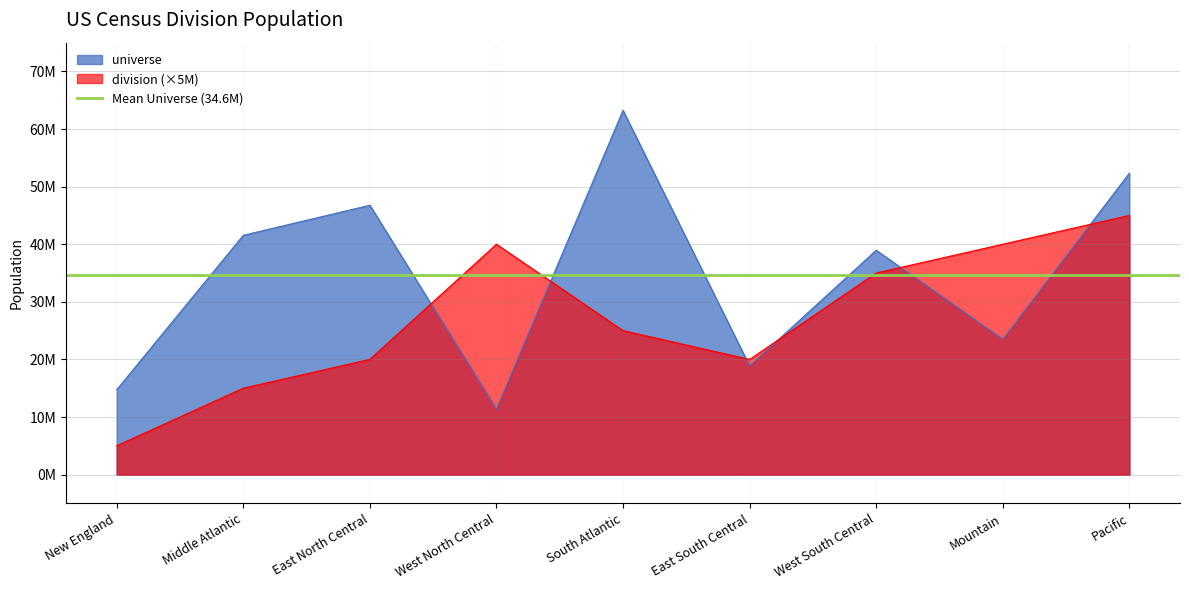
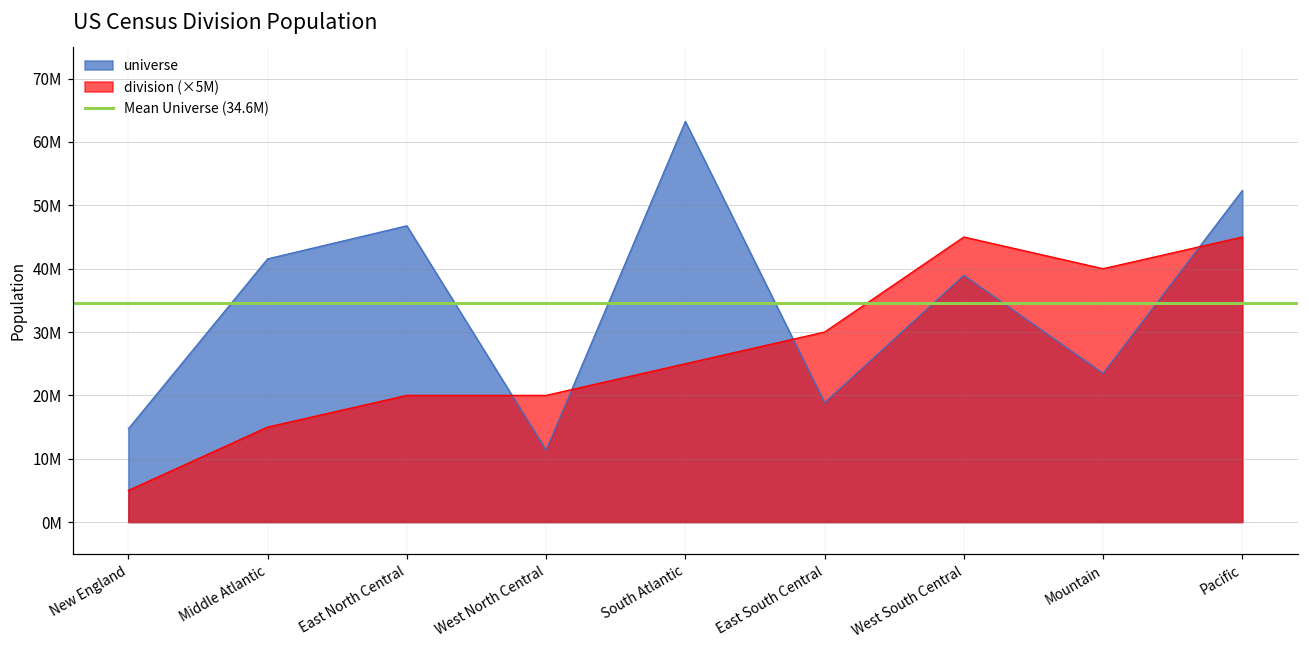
division (×5M), West North Central: 40000000 -> 20000000
division (×5M), East South Central: 20000000 -> 30000000
division (×5M), West South Central: 35000000 -> 45000000
